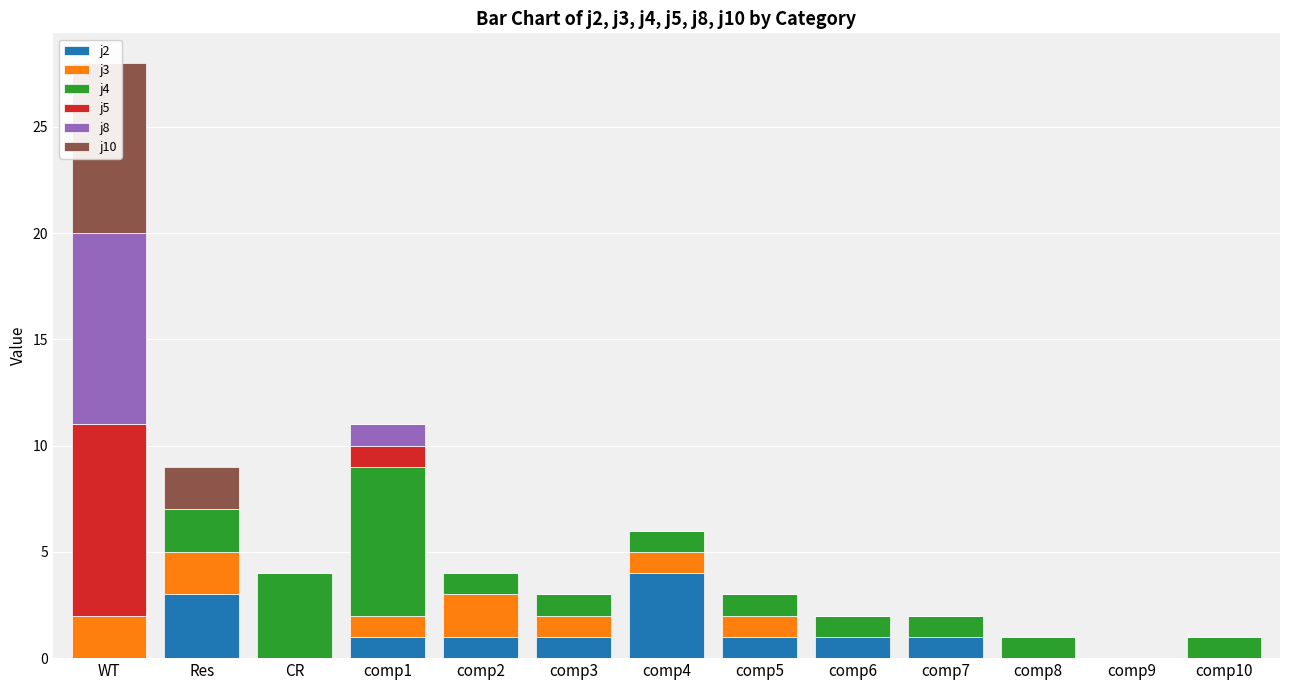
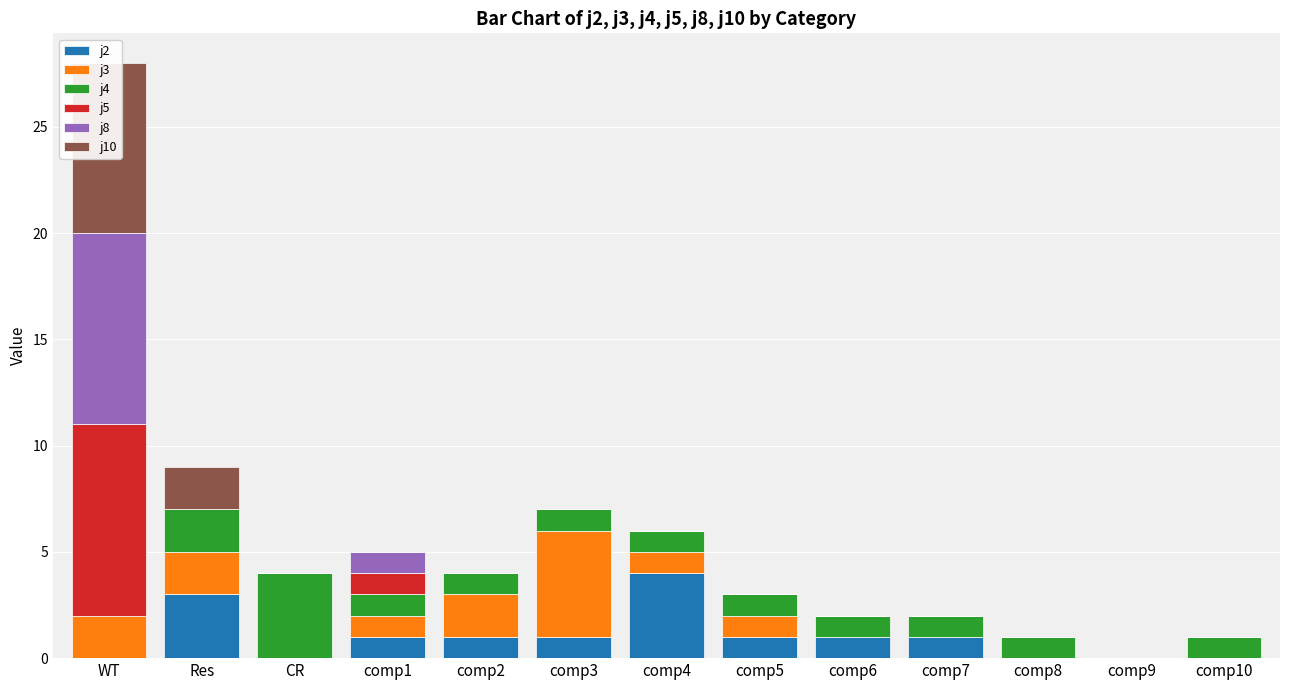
j4, comp1: 7 -> 1
j3, comp3: 1 -> 5
